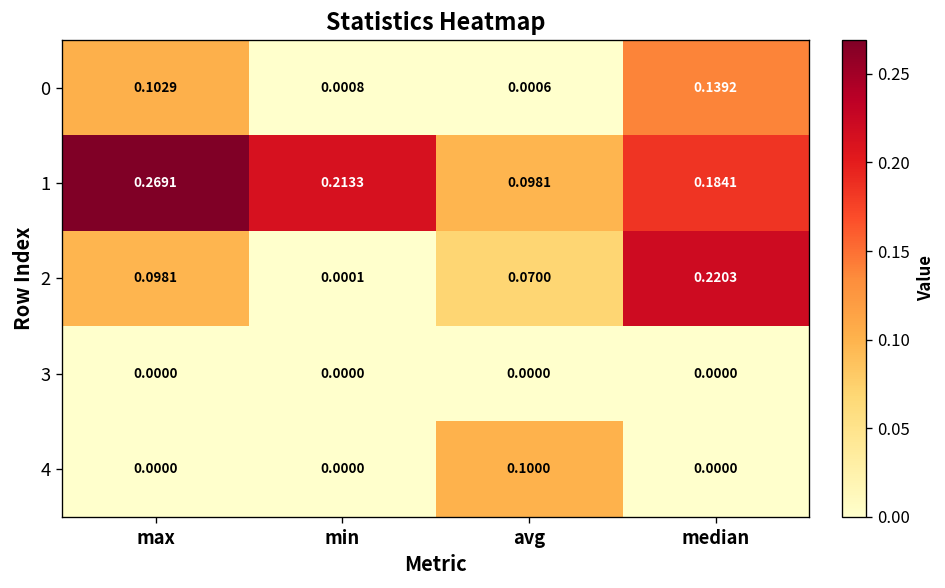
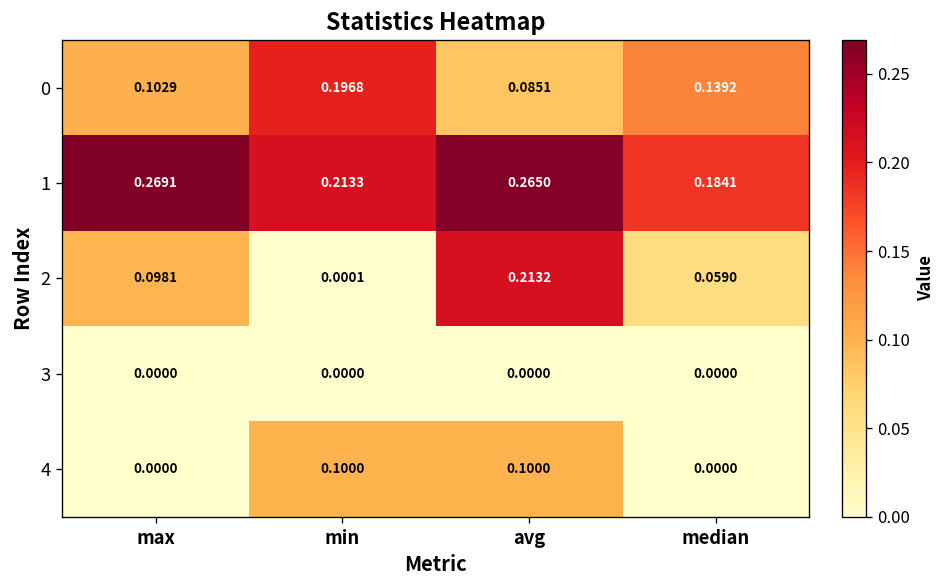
0, min: 0.0008 -> 0.1968
0, avg: 0.0006 -> 0.0851
1, avg: 0.0981 -> 0.2650
2, avg: 0.0700 -> 0.2132
2, median: 0.2203 -> 0.0590
4, min: 0.0000 -> 0.1000
